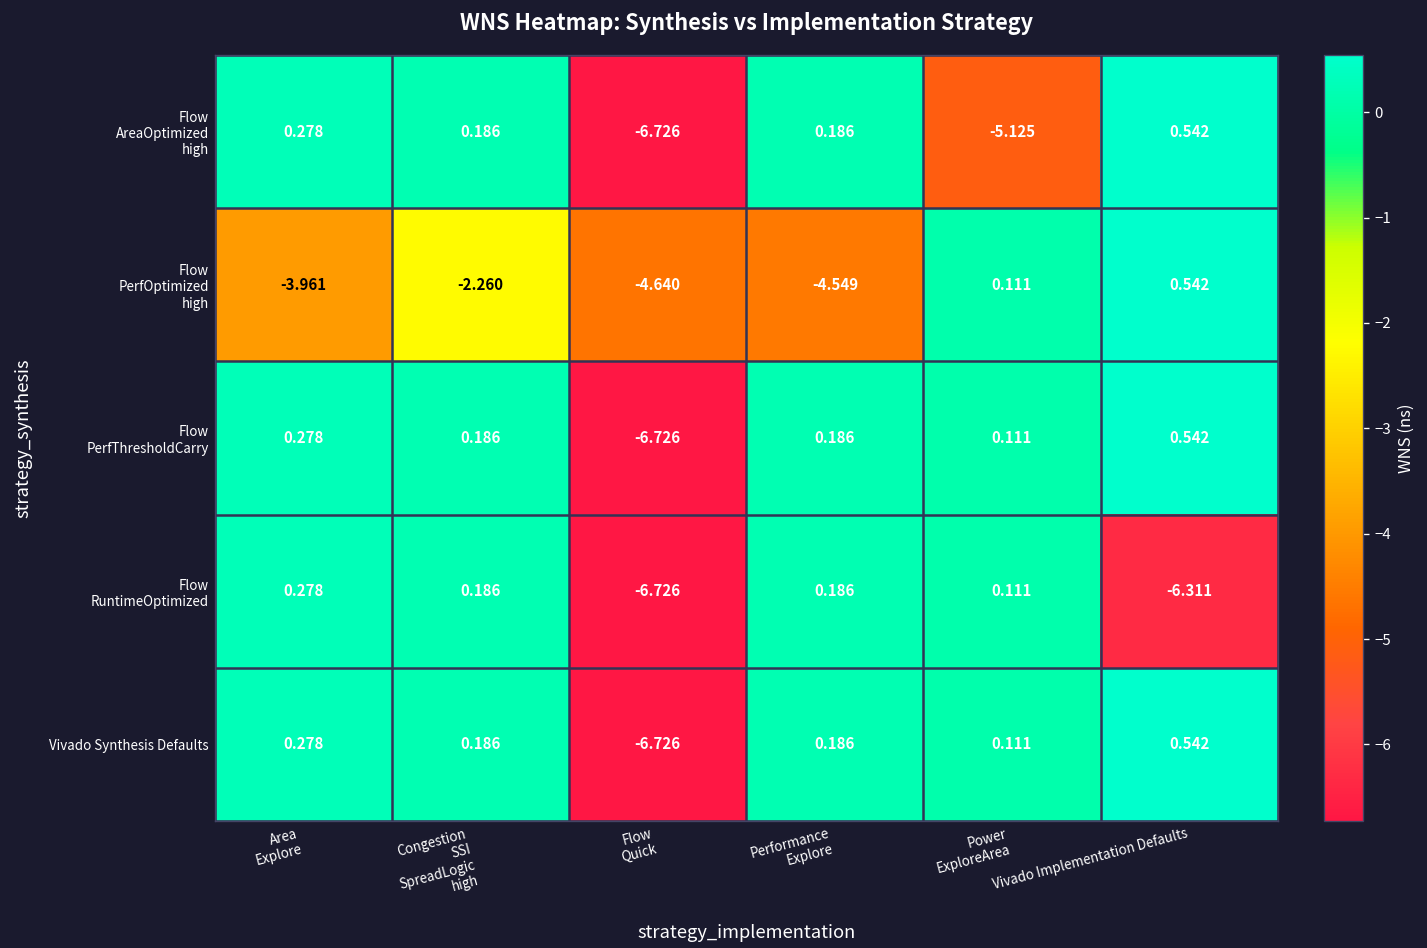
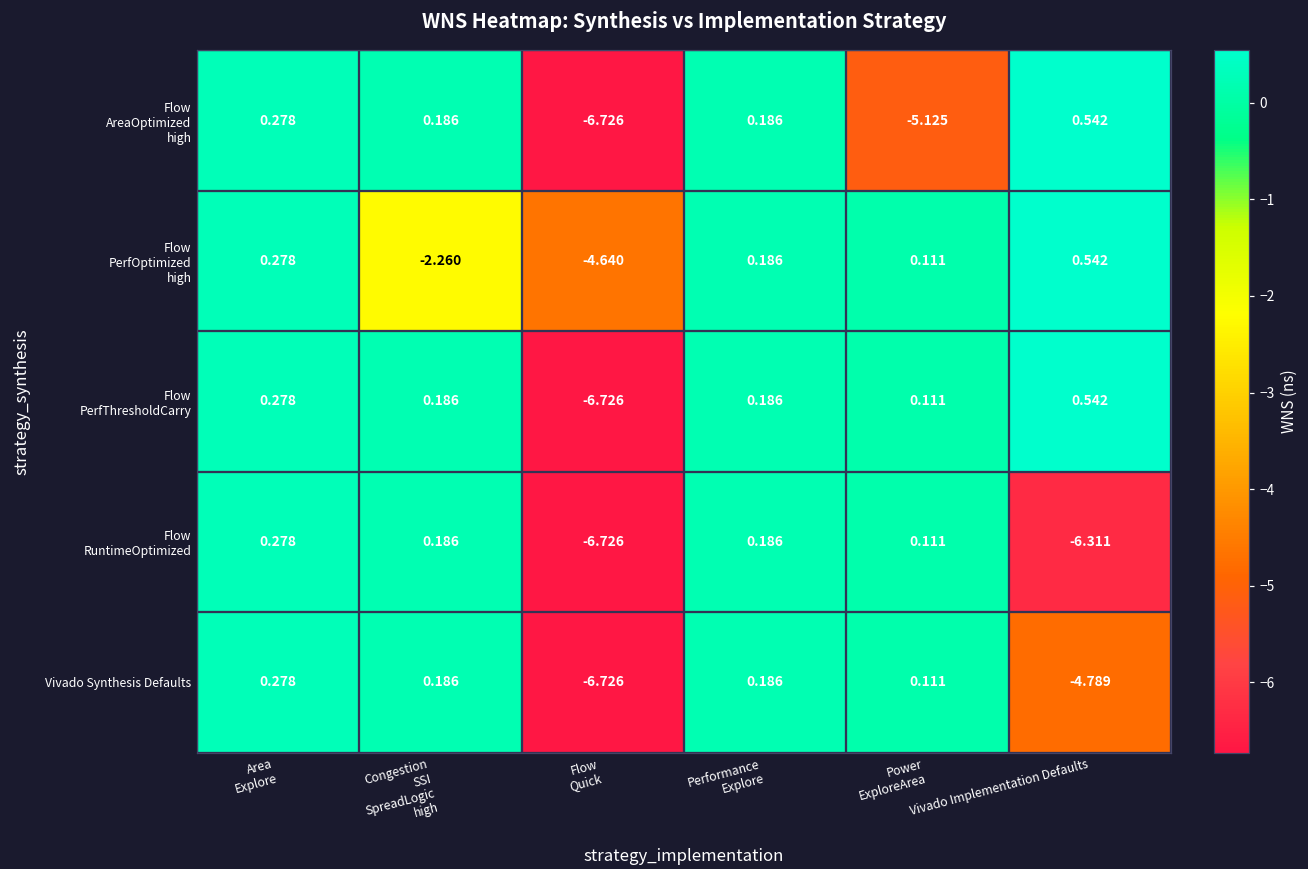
Flow PerfOptimized high, Area Explore: -3.961 -> 0.278
Flow PerfOptimized high, Performance Explore: -4.549 -> 0.186
Vivado Synthesis Defaults, Vivado Implementation Defaults: 0.542 -> -4.789
